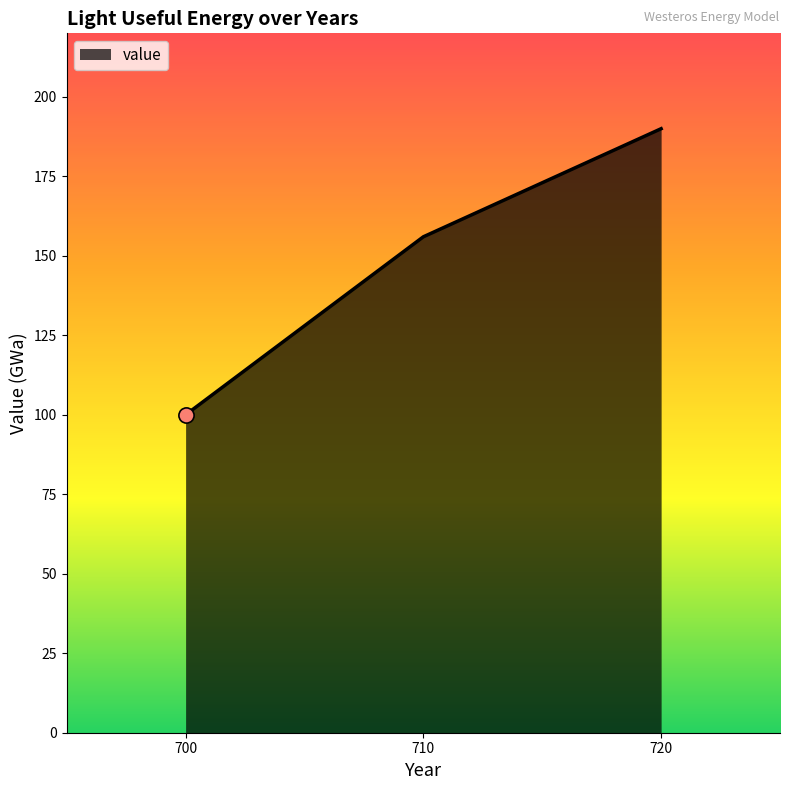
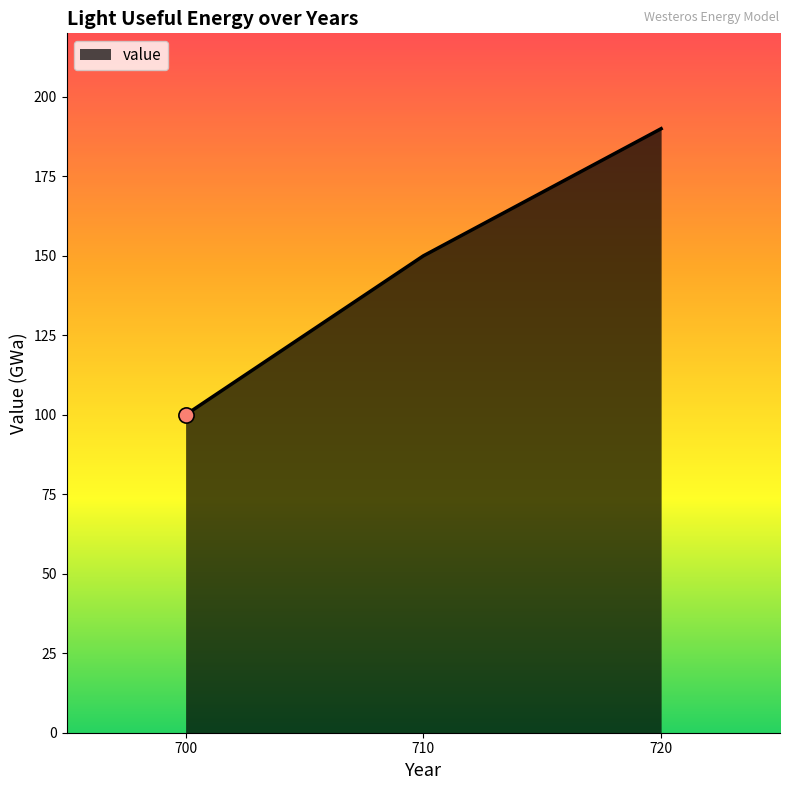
value, 710: 156 -> 150
